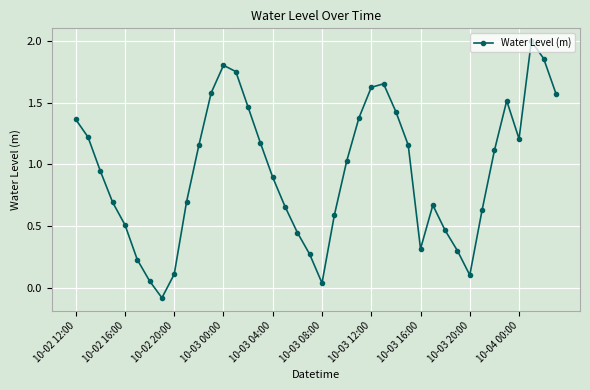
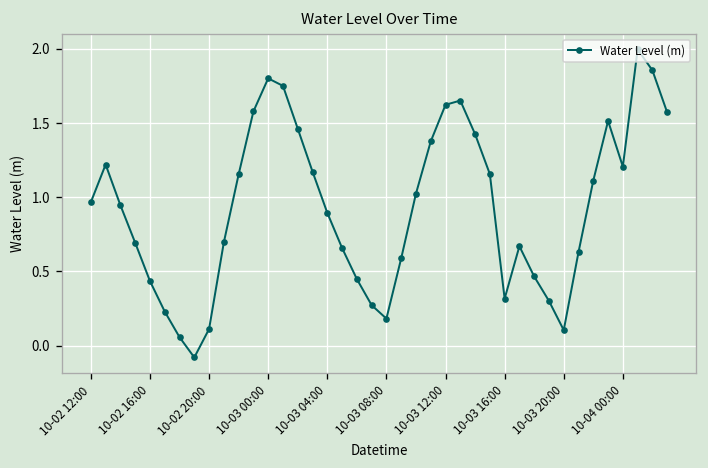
10-02 12:00: 1.36 -> 0.97
10-02 16:00: 0.51 -> 0.44
10-03 08:00: 0.04 -> 0.18
